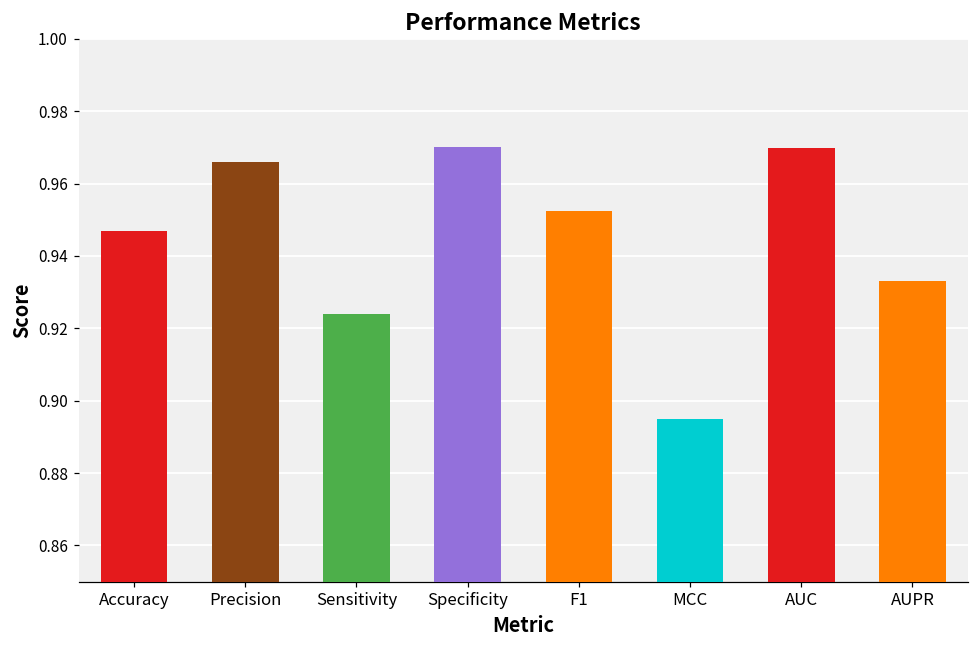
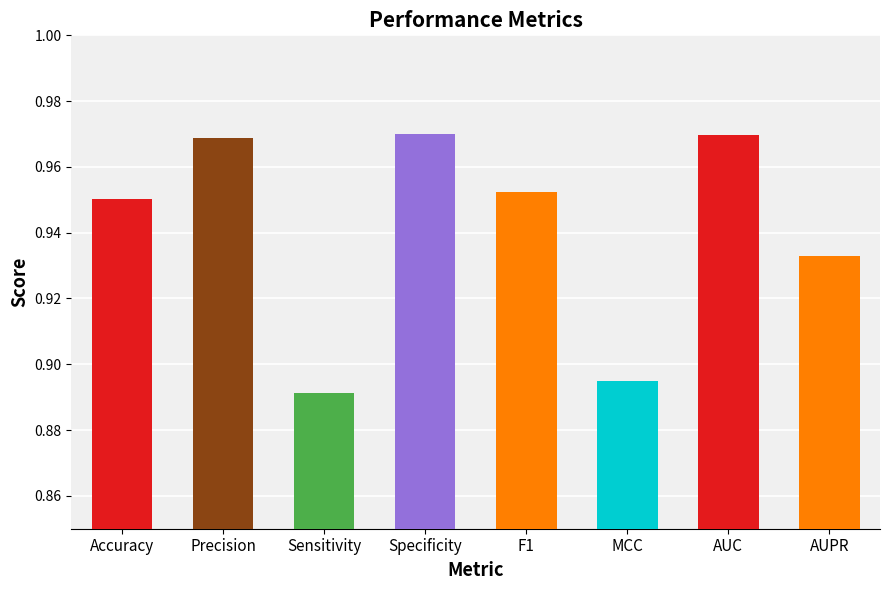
Accuracy: 0.947 -> 0.950
Precision: 0.966 -> 0.969
Sensitivity: 0.924 -> 0.891
